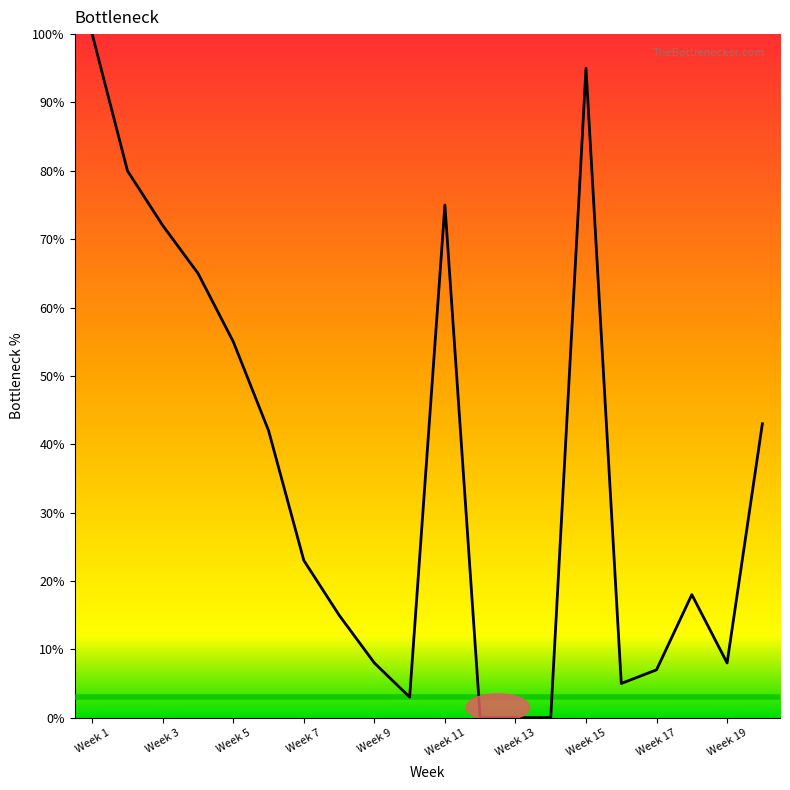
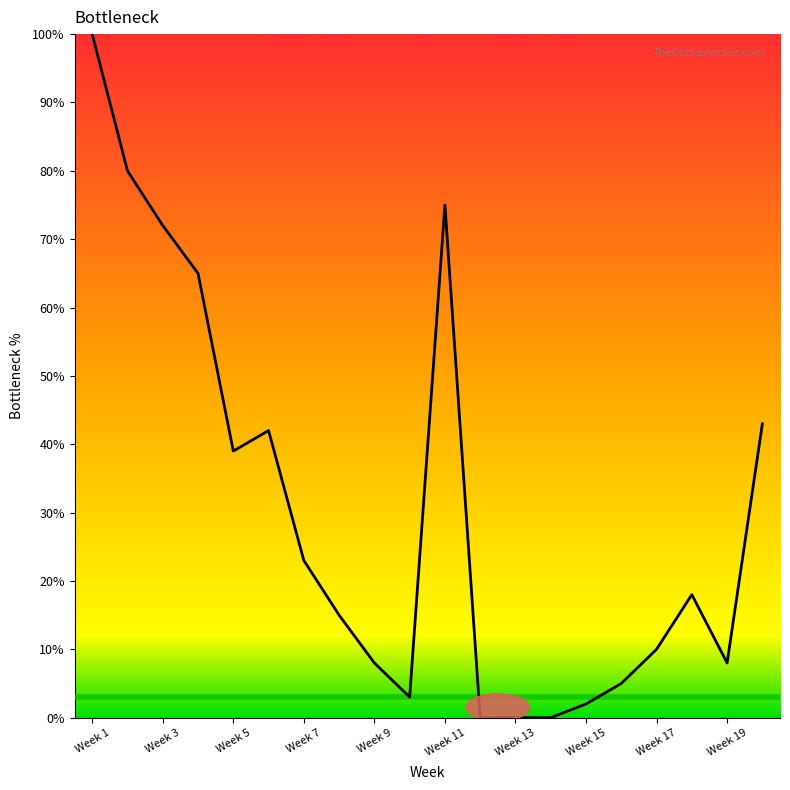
Week 5: 55% -> 39%
Week 15: 95% -> 2%
Week 17: 7% -> 10%
